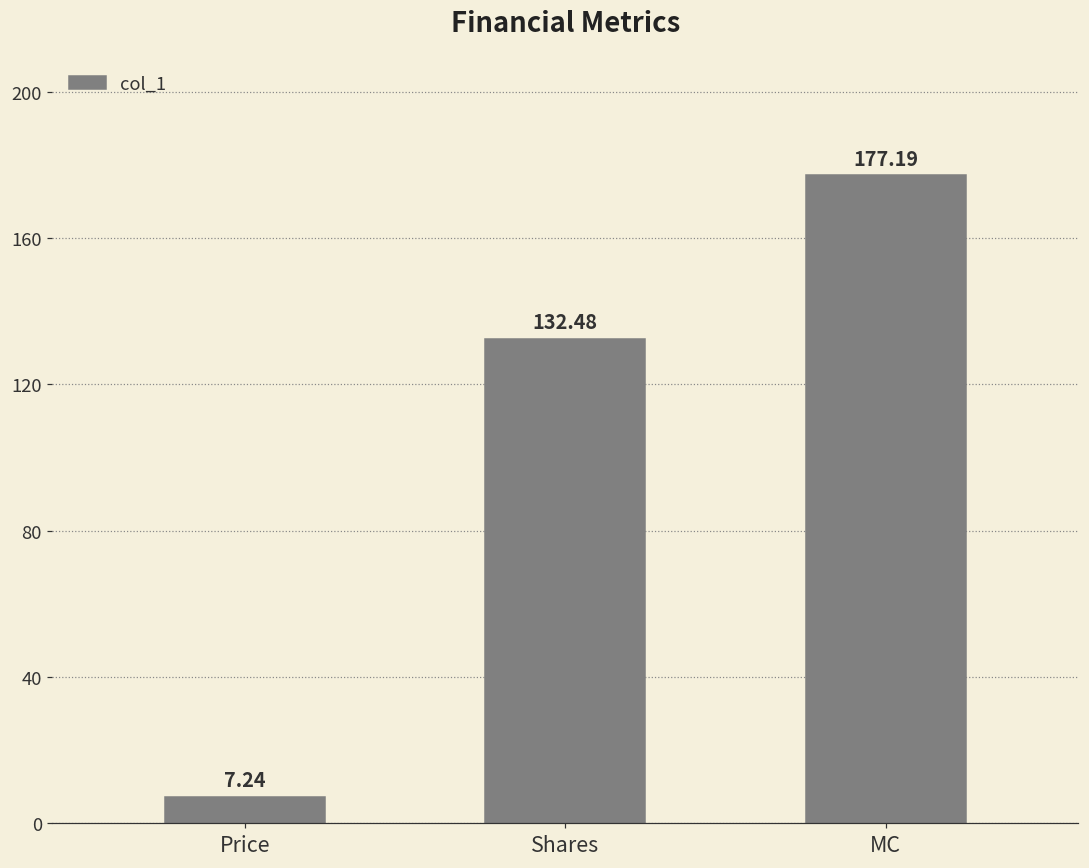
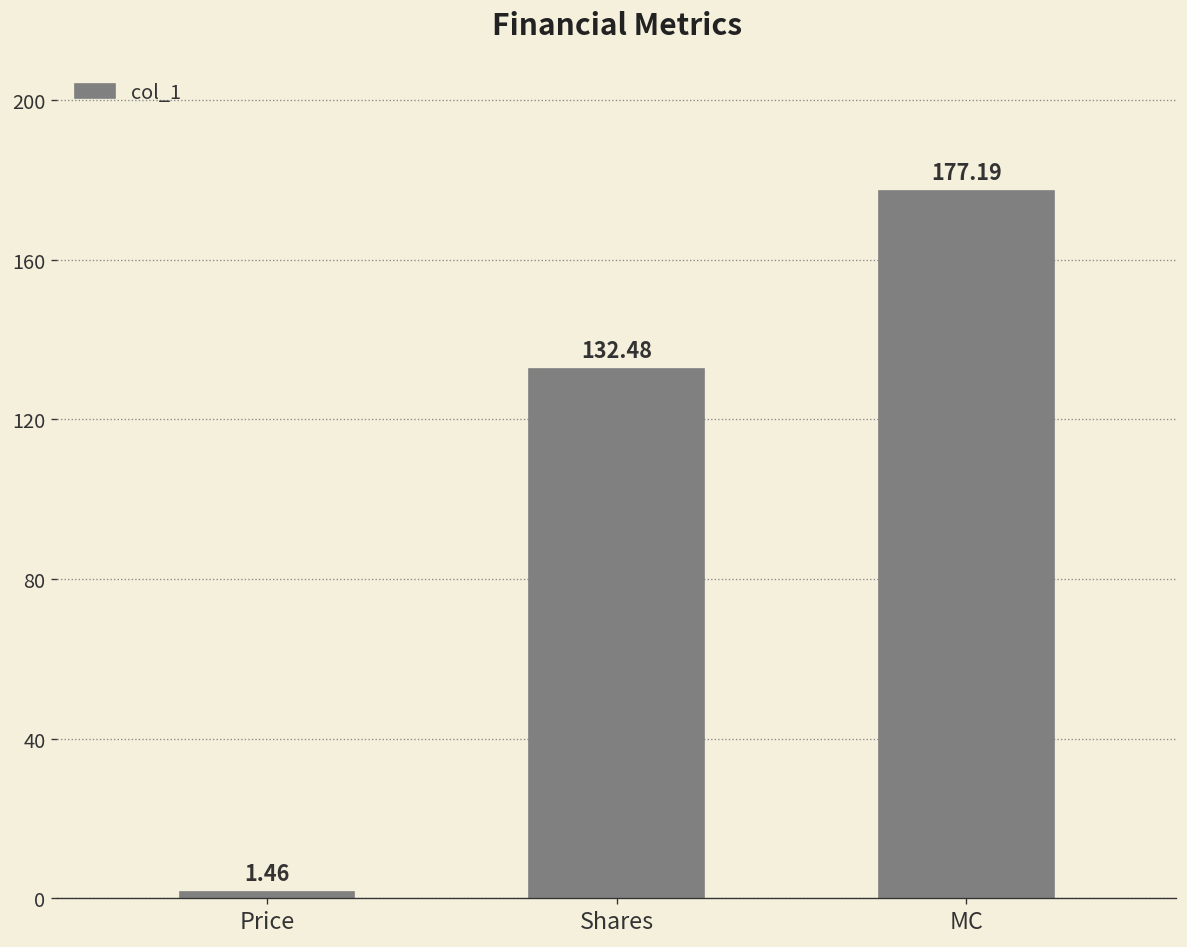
Price: 7.24 -> 1.46
